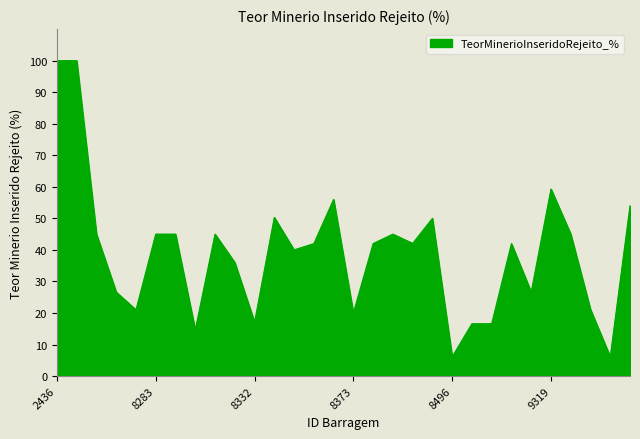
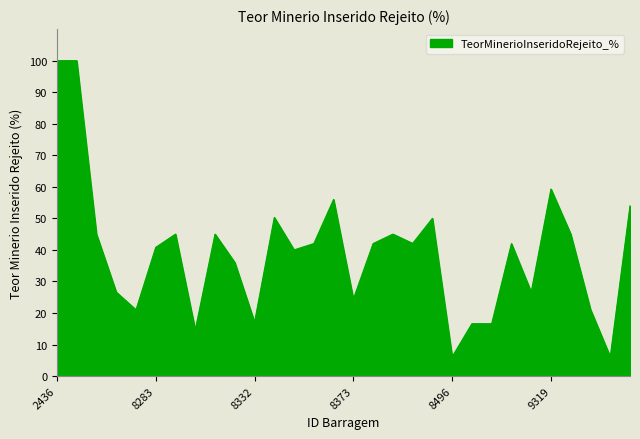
8283: 45 -> 41
8373: 20 -> 24
